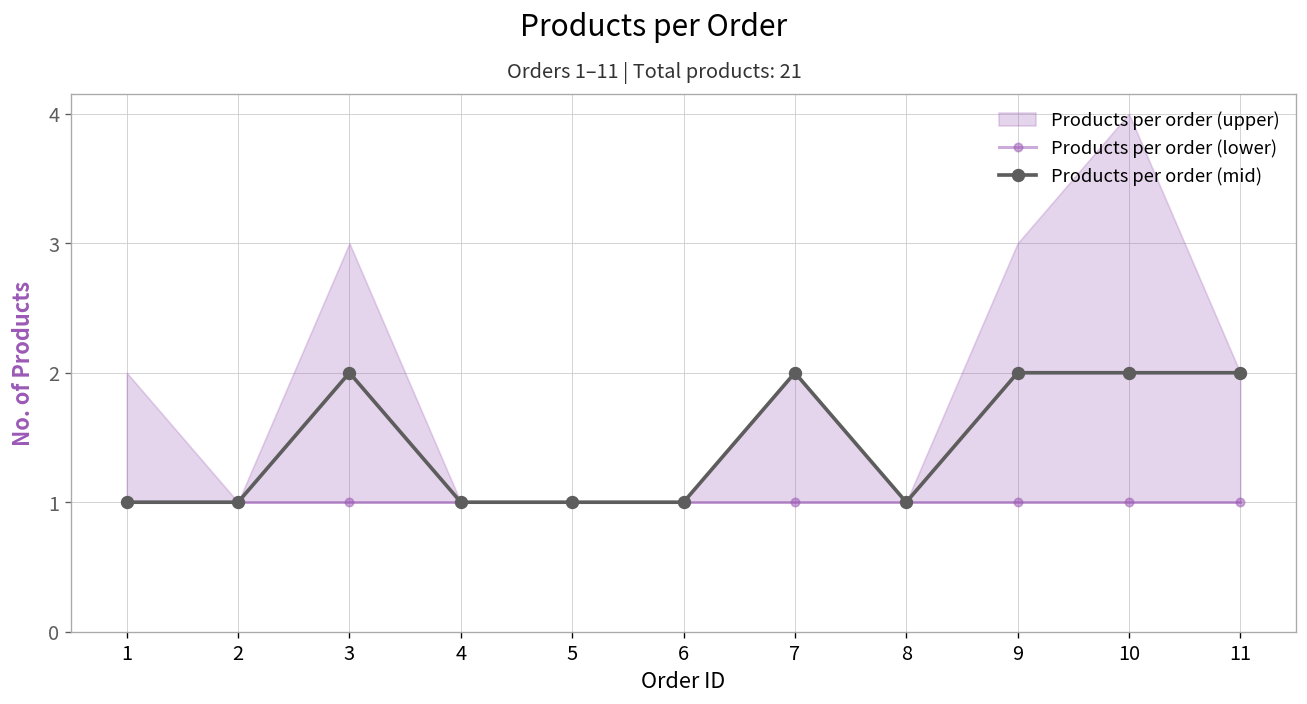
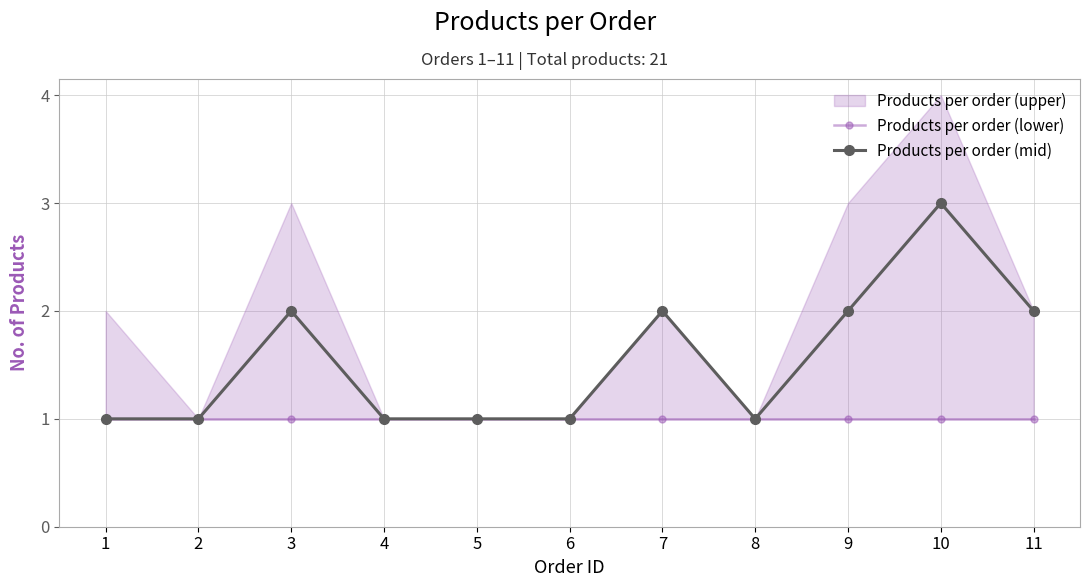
Products per order (mid), 10: 2 -> 3
